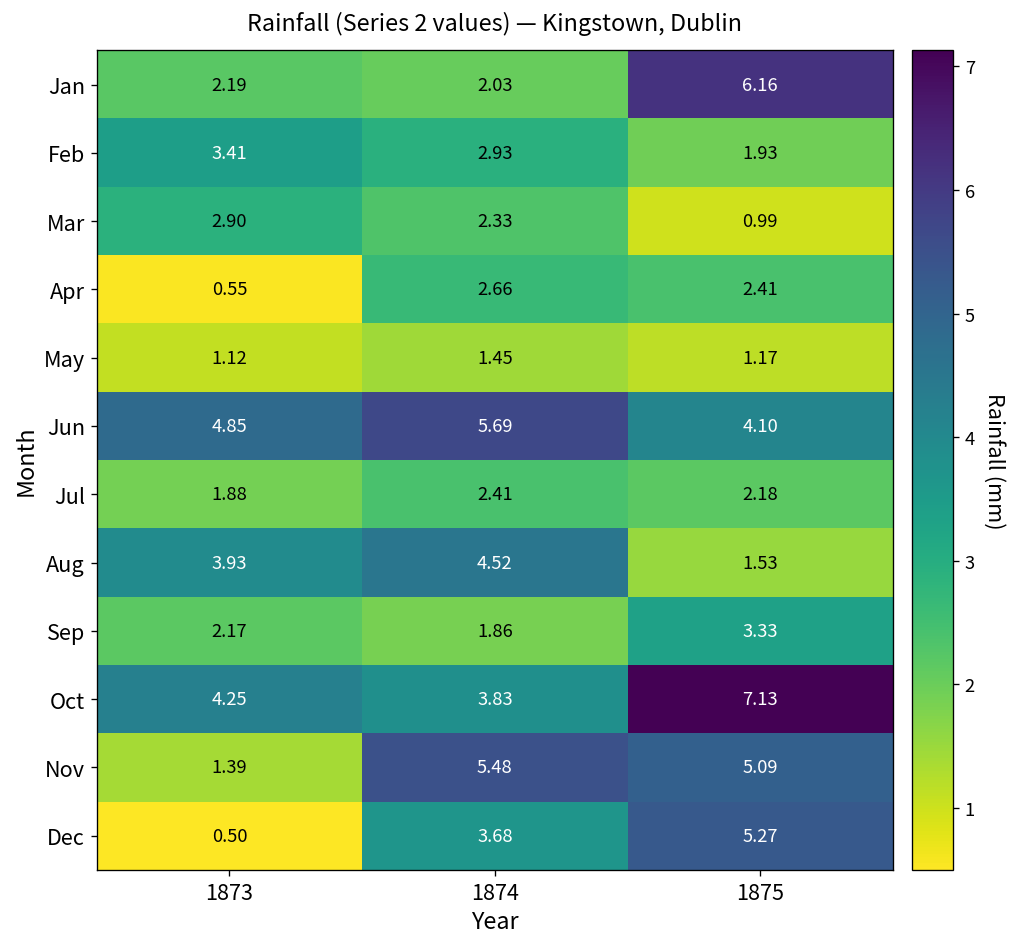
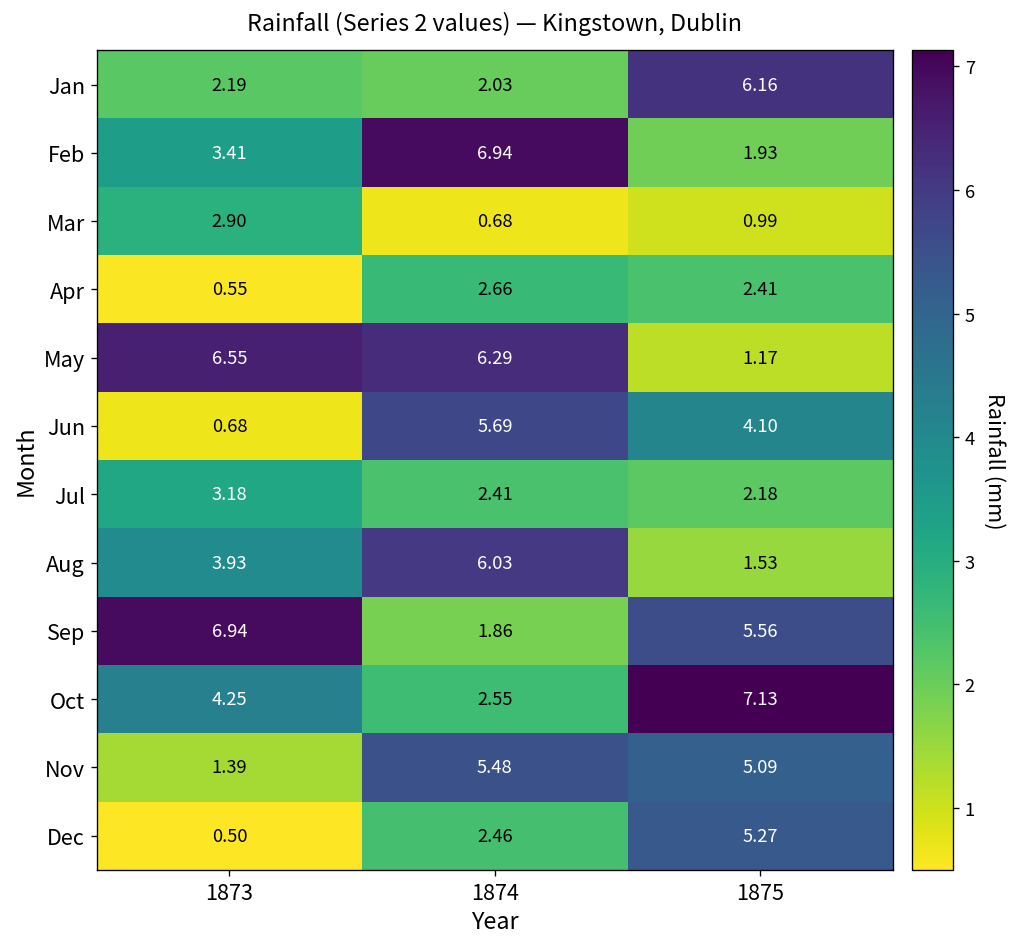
Feb, 1874: 2.93 -> 6.94
Mar, 1874: 2.33 -> 0.68
May, 1873: 1.12 -> 6.55
May, 1874: 1.45 -> 6.29
Jun, 1873: 4.85 -> 0.68
Jul, 1873: 1.88 -> 3.18
Aug, 1874: 4.52 -> 6.03
Sep, 1873: 2.17 -> 6.94
Sep, 1875: 3.33 -> 5.56
Oct, 1874: 3.83 -> 2.55
Dec, 1874: 3.68 -> 2.46
